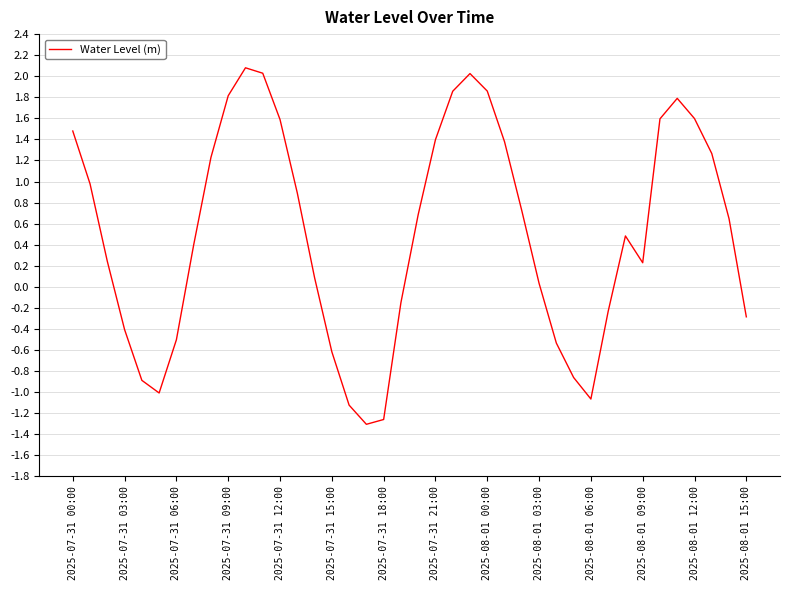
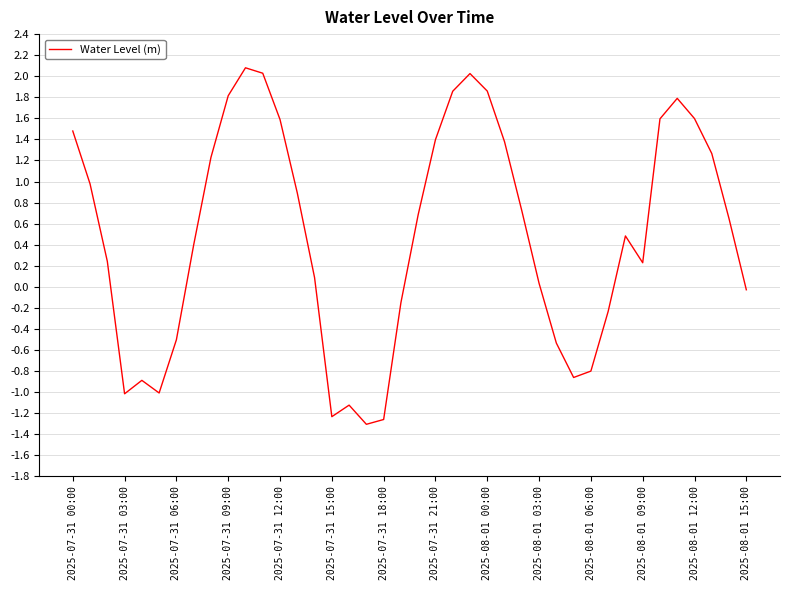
2025-07-31 03:00: -0.41 -> -1.02
2025-07-31 15:00: -0.62 -> -1.23
2025-08-01 06:00: -1.07 -> -0.80
2025-08-01 15:00: -0.29 -> -0.03
